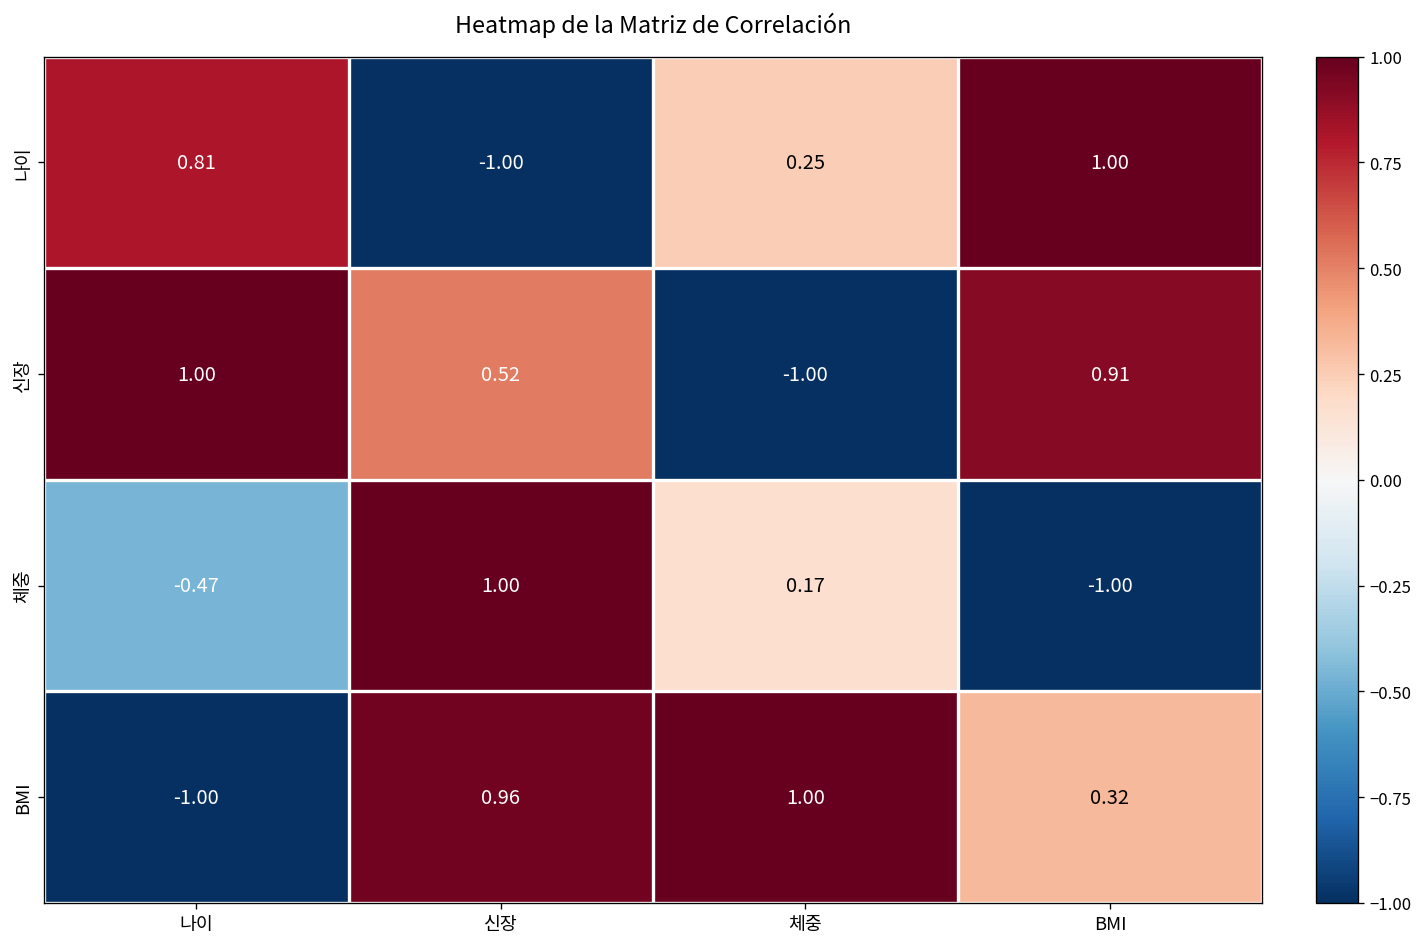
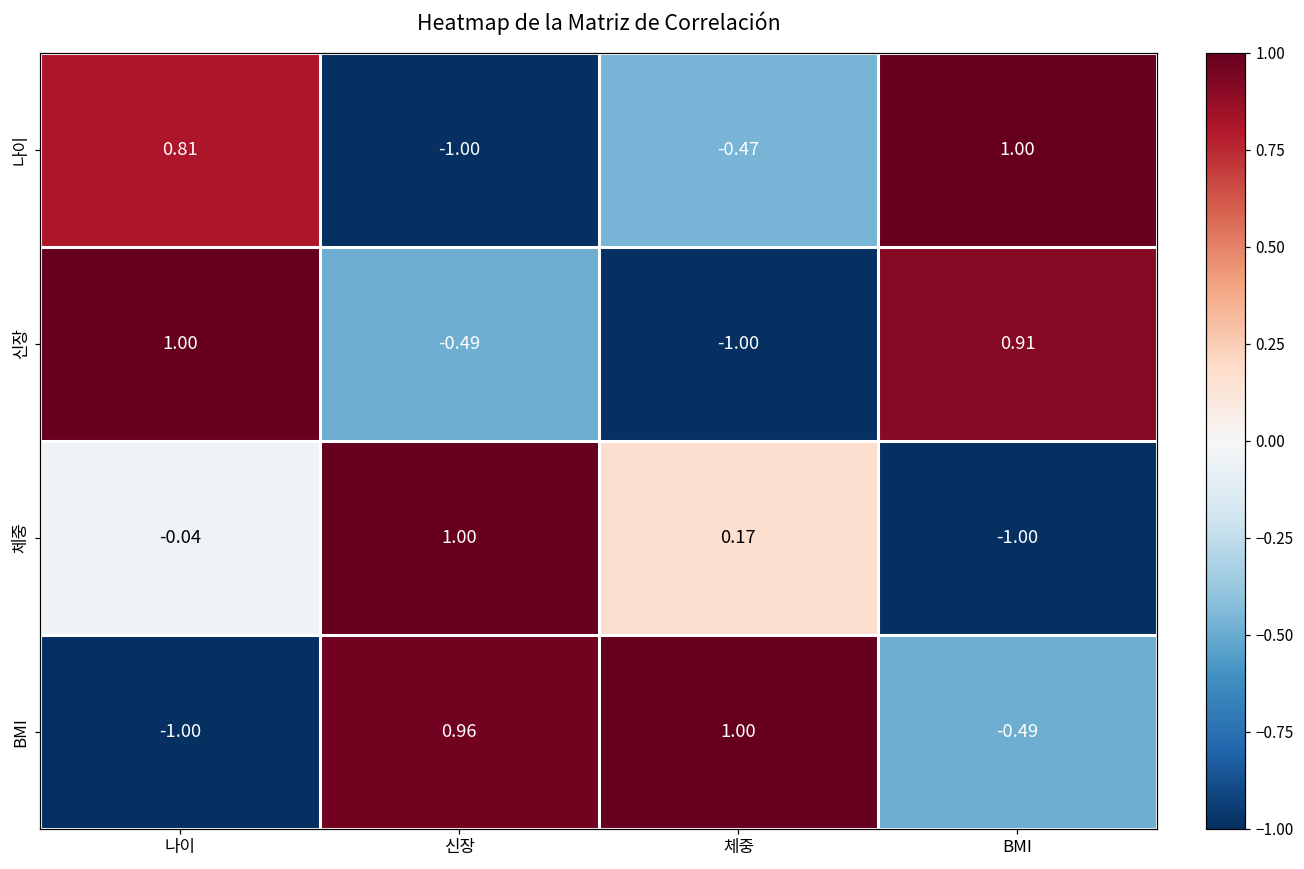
나이, 체중: 0.25 -> -0.47
신장, 신장: 0.52 -> -0.49
체중, 나이: -0.47 -> -0.04
BMI, BMI: 0.32 -> -0.49
